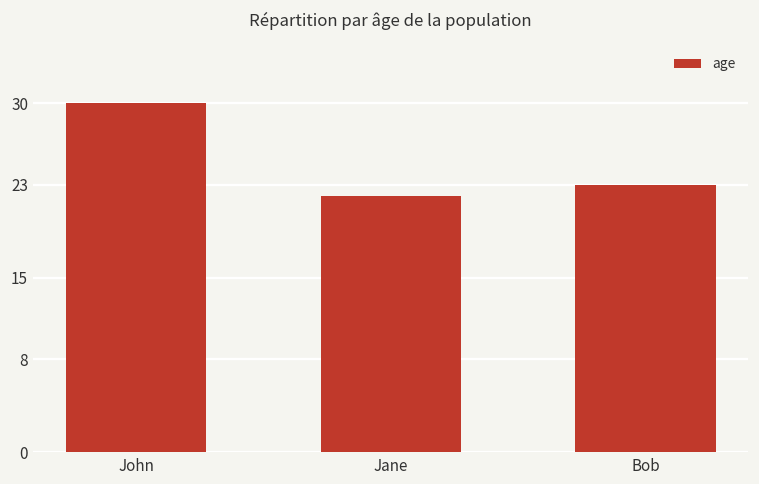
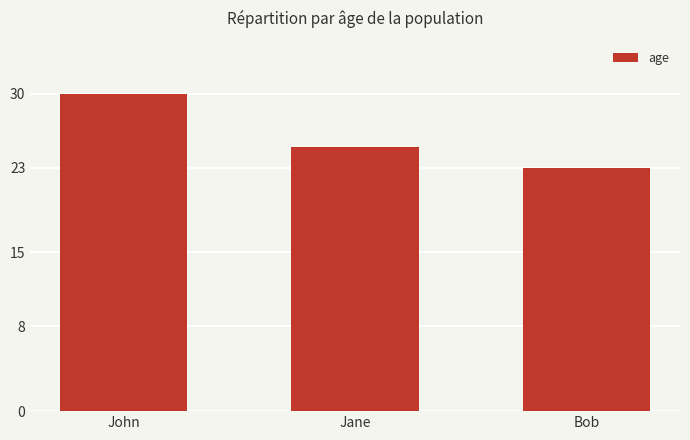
Jane: 22 -> 25
